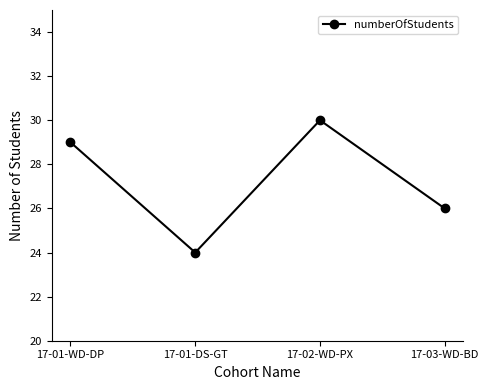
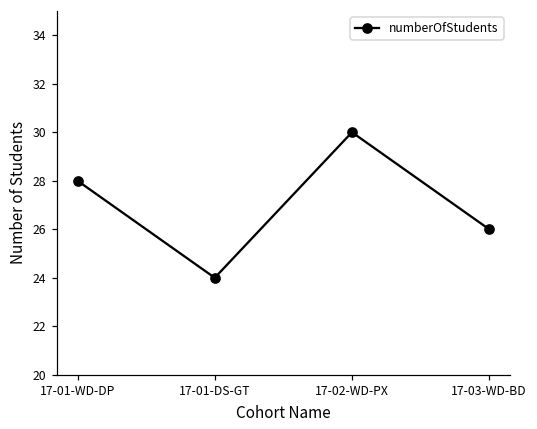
17-01-WD-DP: 29 -> 28
